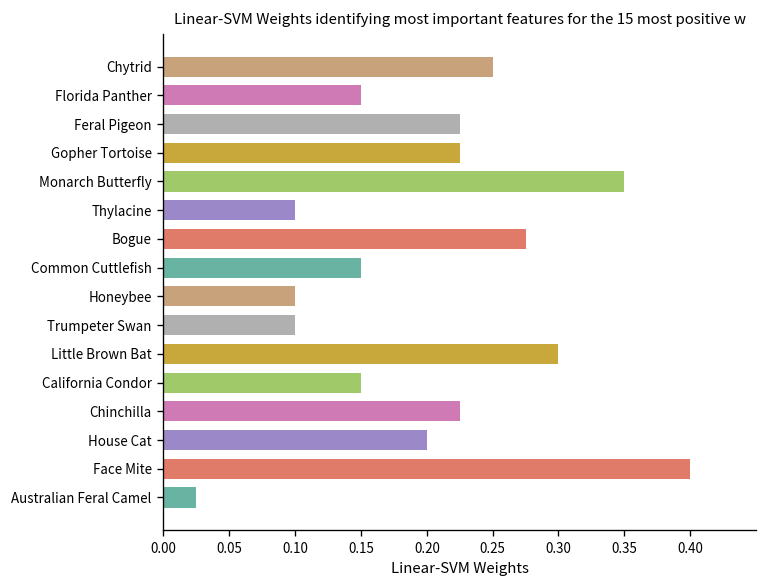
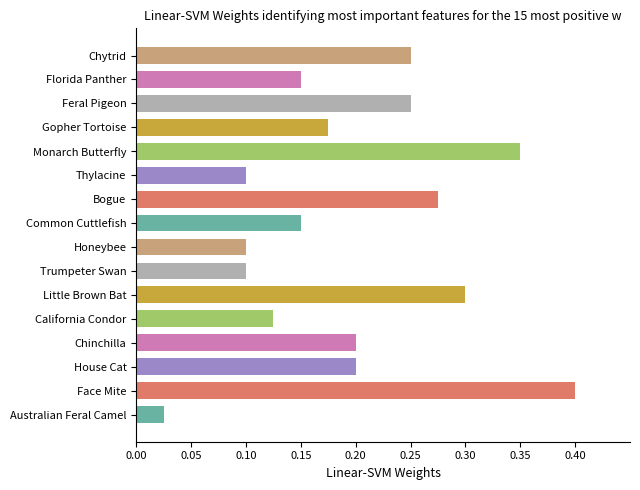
Feral Pigeon: 0.225 -> 0.250
Gopher Tortoise: 0.225 -> 0.175
California Condor: 0.150 -> 0.125
Chinchilla: 0.225 -> 0.200
